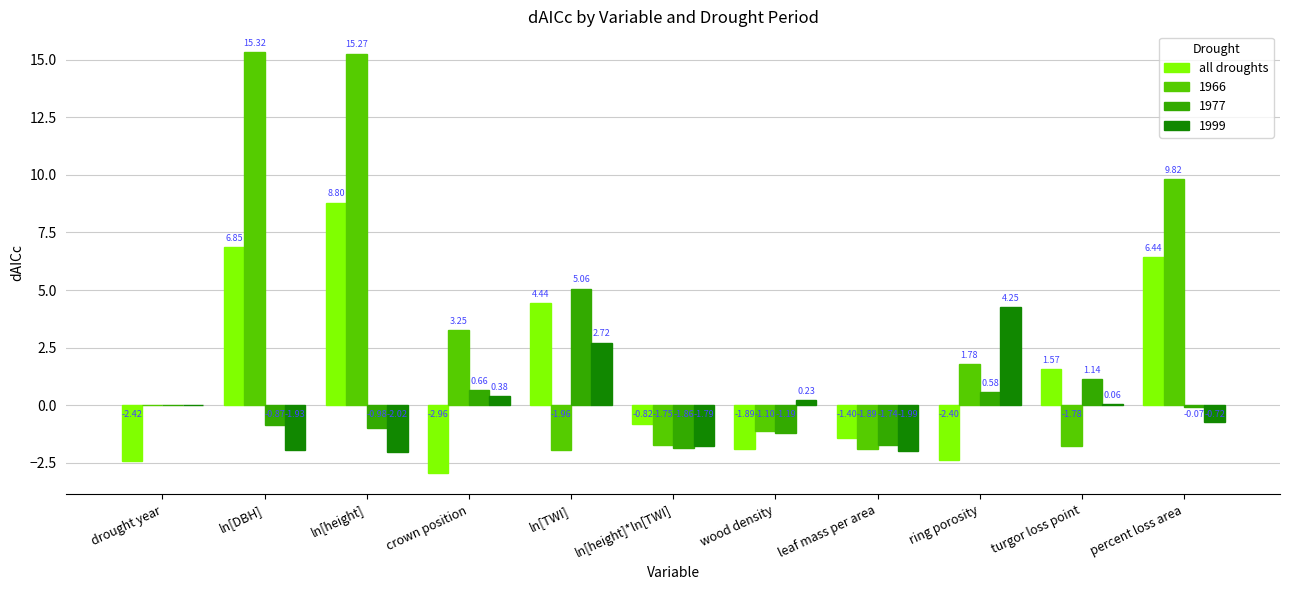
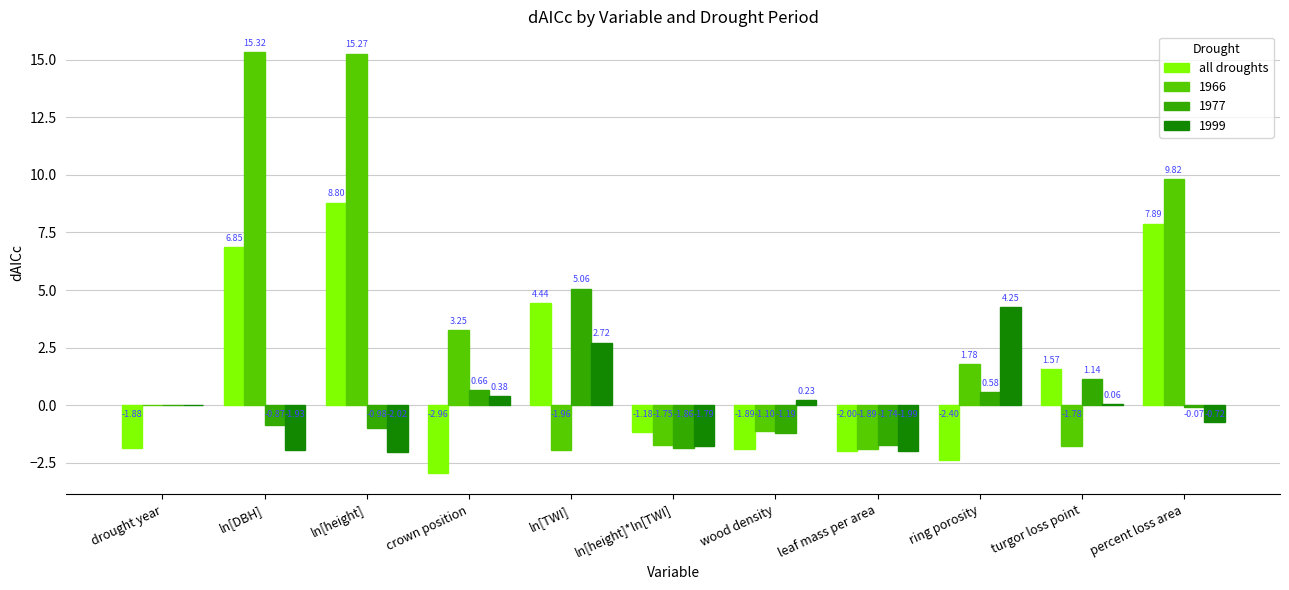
all droughts, drought year: -2.42 -> -1.88
all droughts, ln[height]*ln[TWI]: -0.82 -> -1.18
all droughts, leaf mass per area: -1.40 -> -2.00
all droughts, percent loss area: 6.44 -> 7.89
